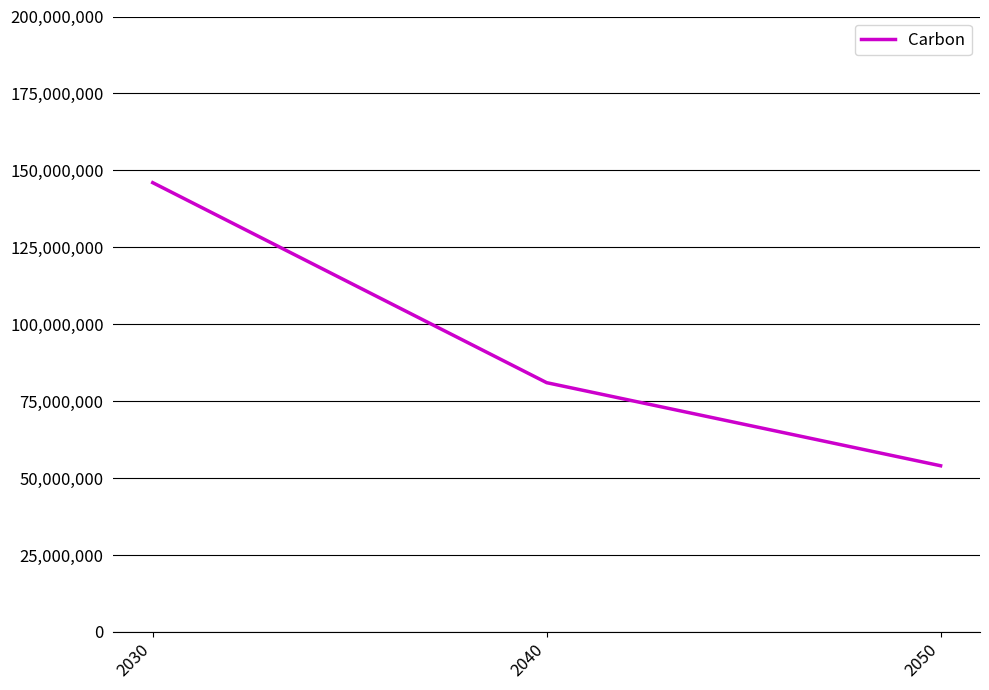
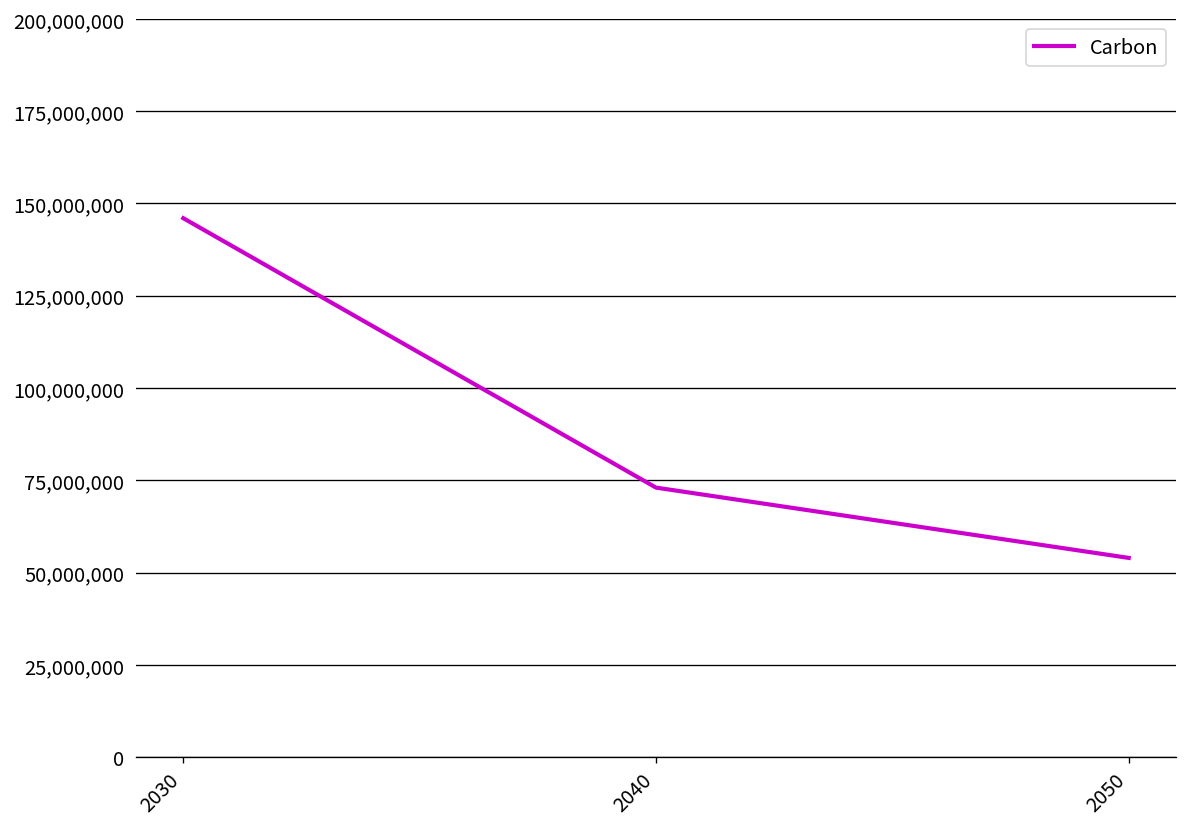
2040: 81,000,000 -> 73,000,000
